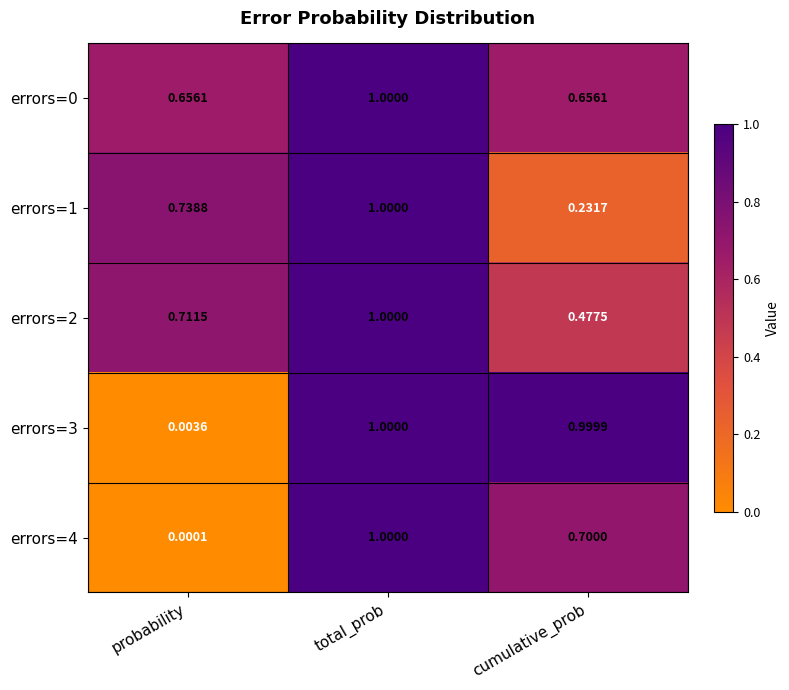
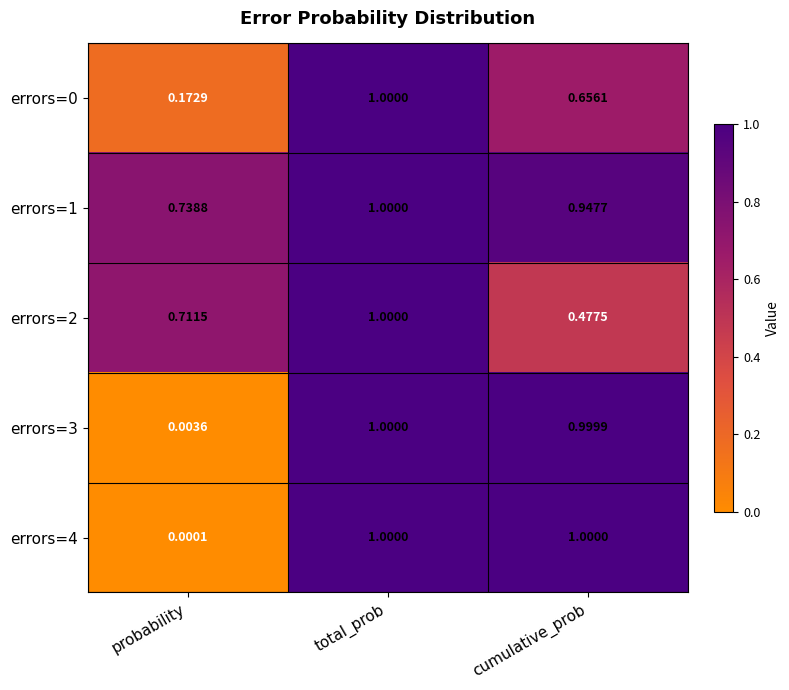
errors=0, probability: 0.6561 -> 0.1729
errors=1, cumulative_prob: 0.2317 -> 0.9477
errors=4, cumulative_prob: 0.7000 -> 1.0000
